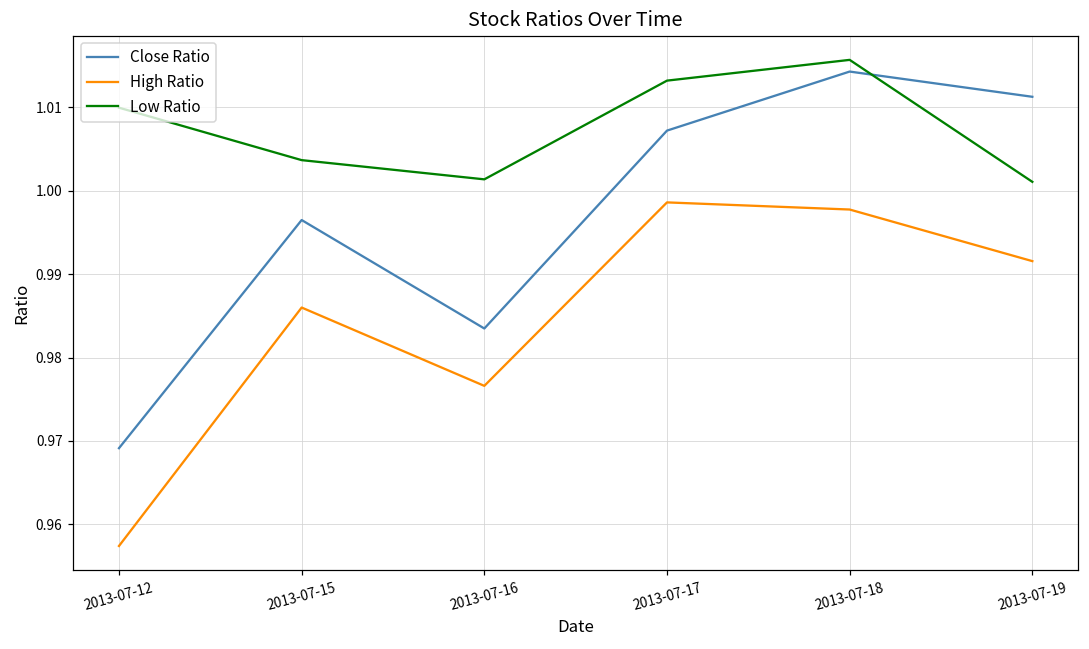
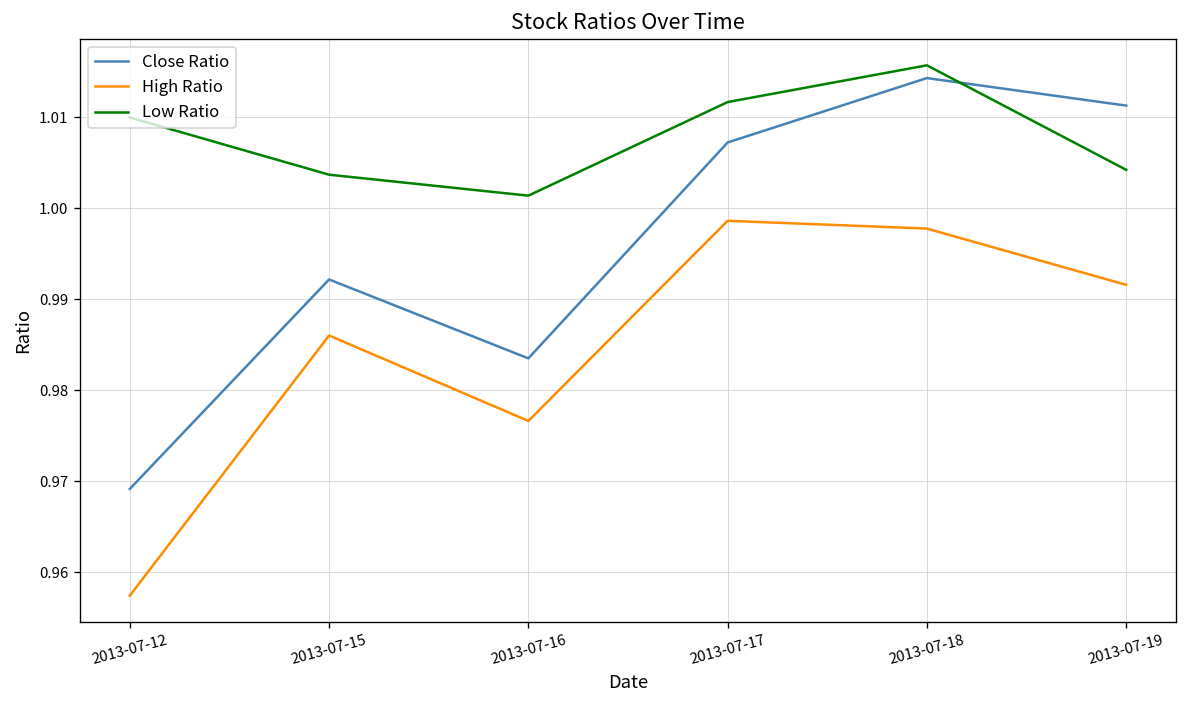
Close Ratio, 2013-07-15: 0.996 -> 0.992
Low Ratio, 2013-07-17: 1.013 -> 1.012
Low Ratio, 2013-07-19: 1.001 -> 1.004
